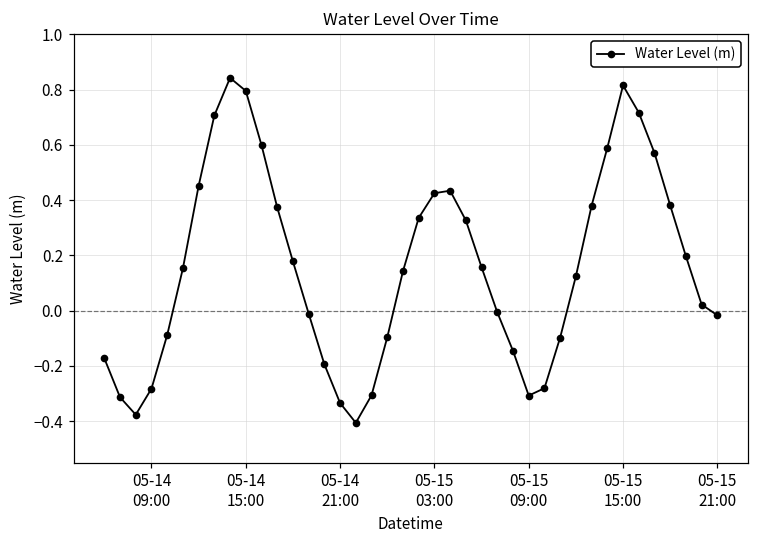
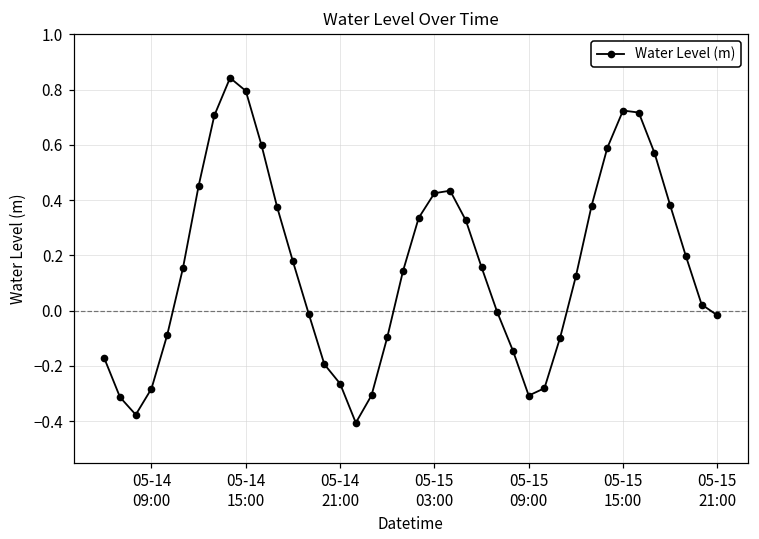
05-14 21:00: -0.33 -> -0.26
05-15 15:00: 0.82 -> 0.72
